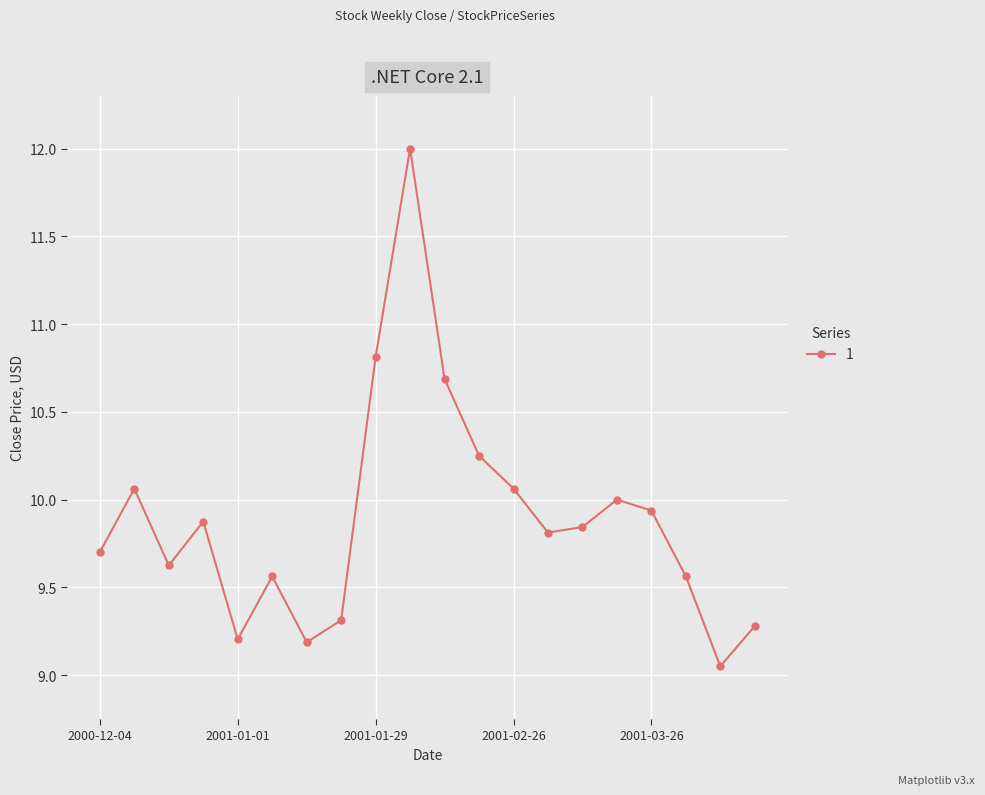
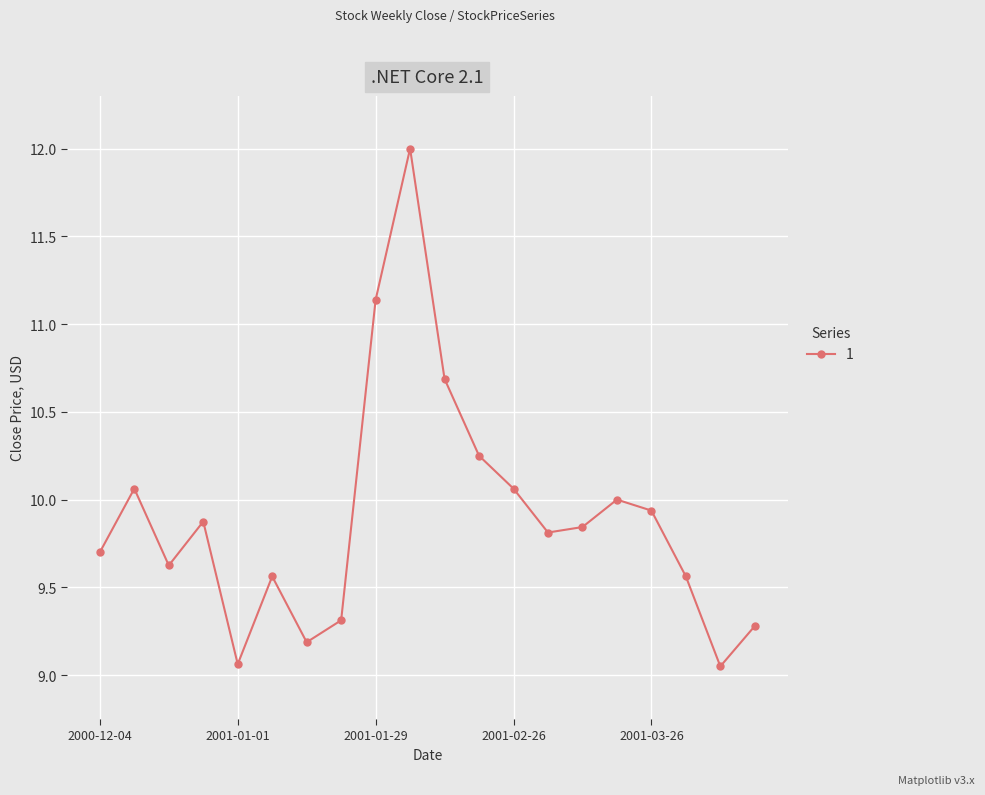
2001-01-01: 9.20 -> 9.06
2001-01-29: 10.81 -> 11.14
